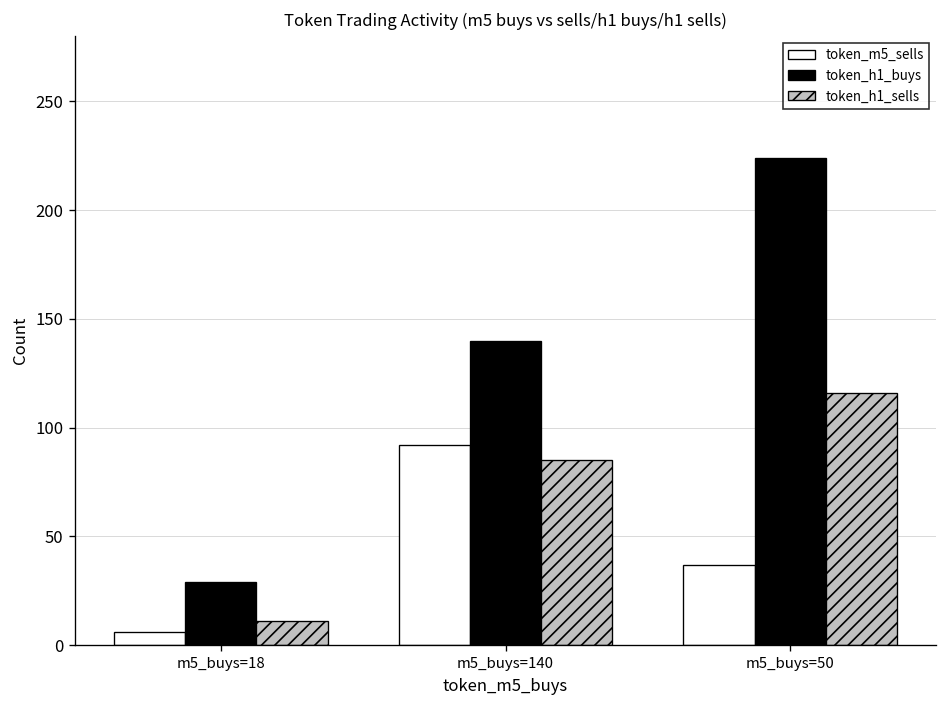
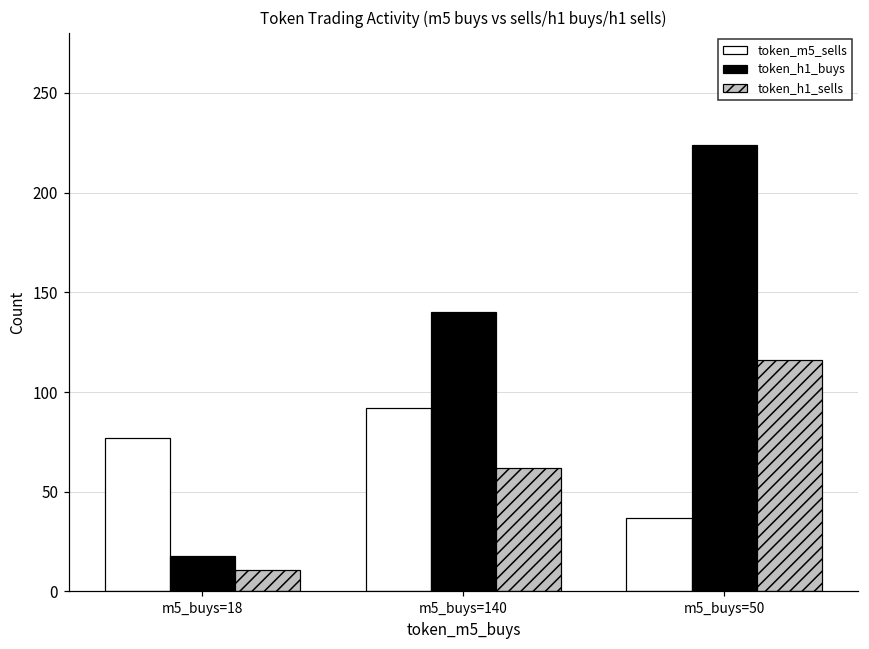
token_m5_sells, m5_buys=18: 6 -> 77
token_h1_buys, m5_buys=18: 29 -> 18
token_h1_sells, m5_buys=140: 85 -> 62
